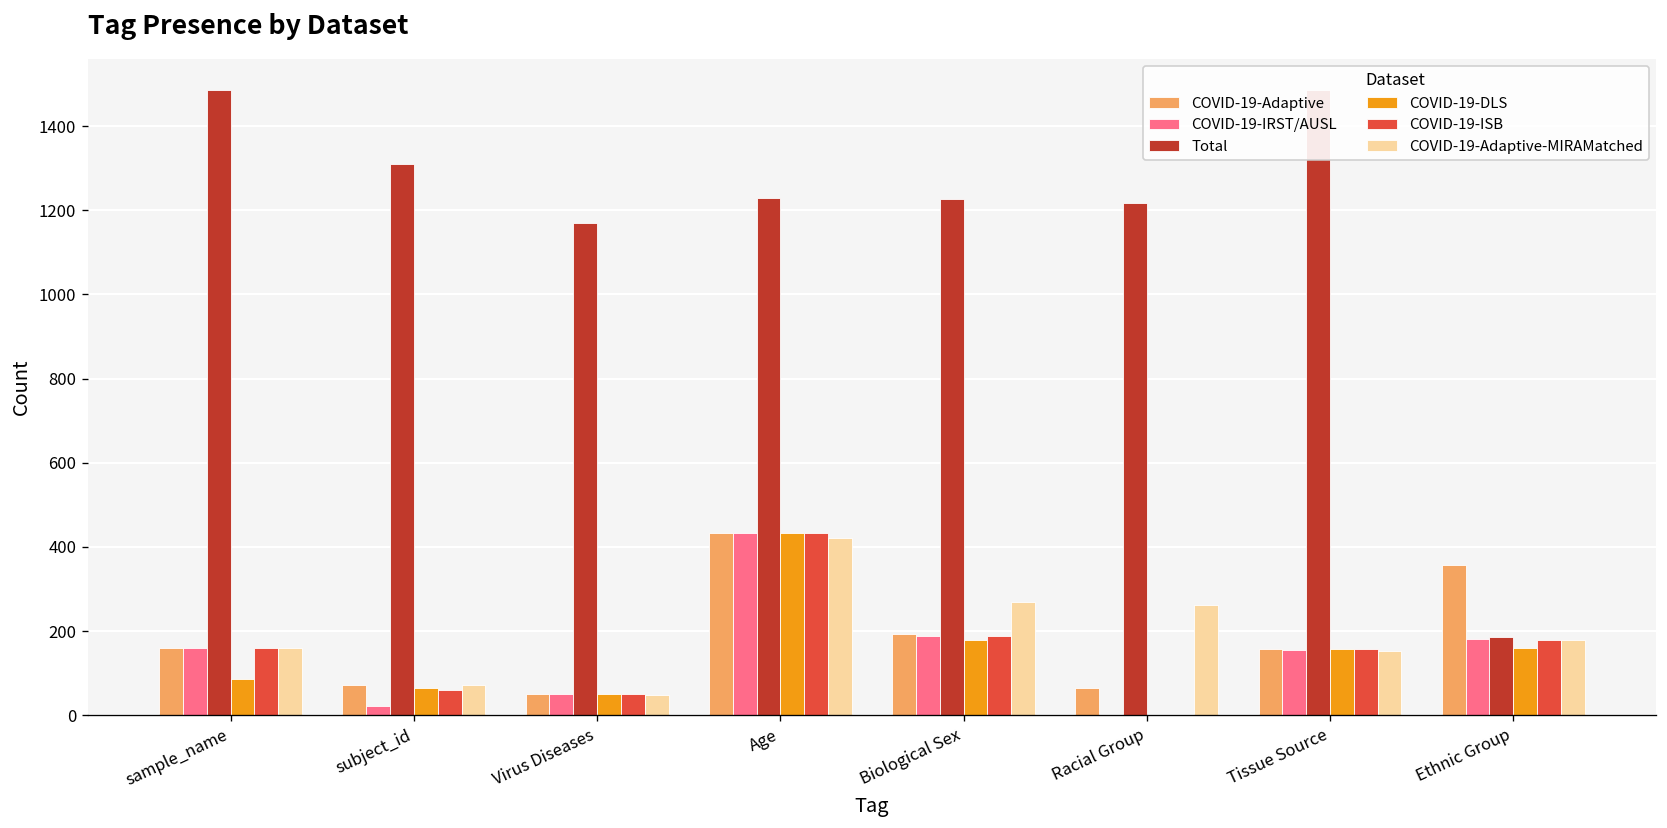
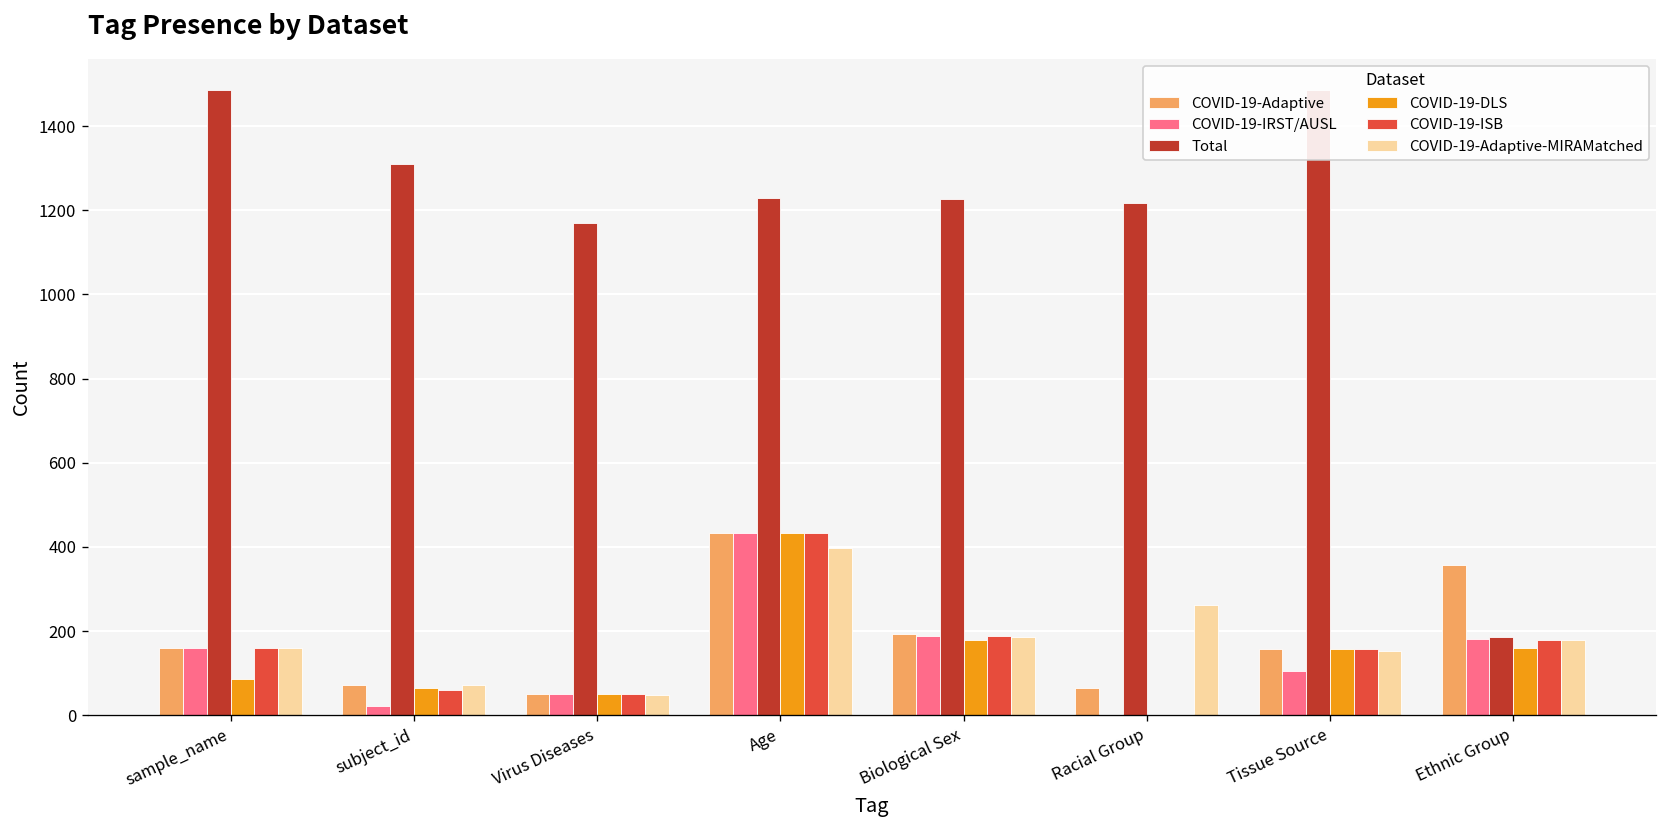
COVID-19-Adaptive-MIRAMatched, Age: 420 -> 400
COVID-19-Adaptive-MIRAMatched, Biological Sex: 270 -> 190
COVID-19-IRST/AUSL, Tissue Source: 150 -> 100
